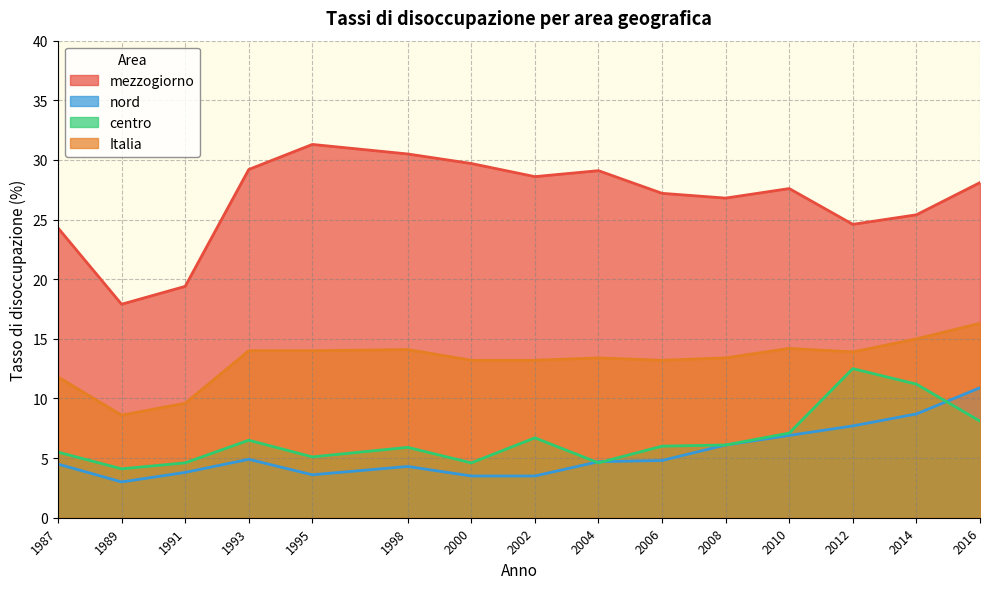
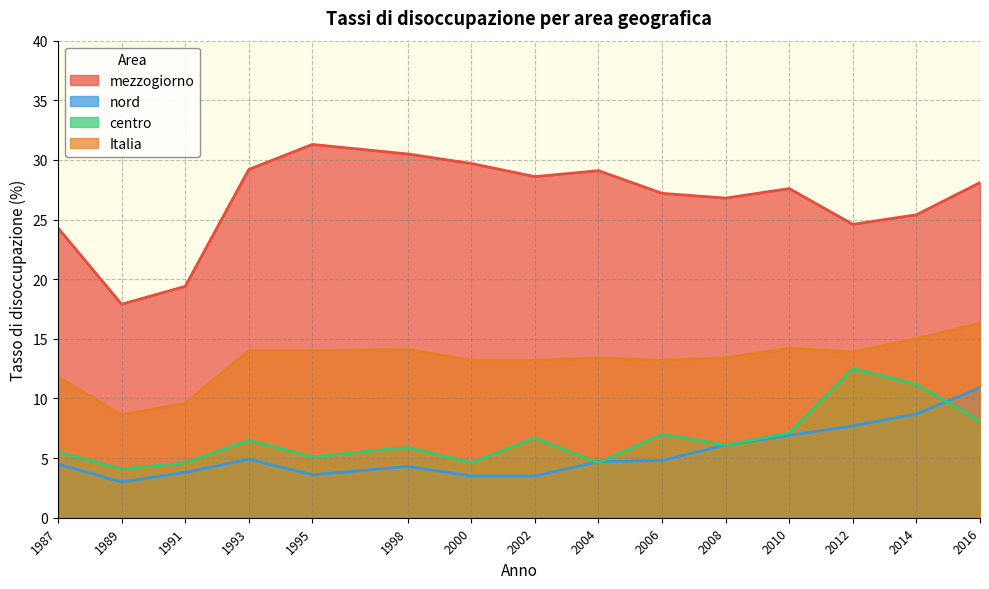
centro, 2006: 6 -> 7
